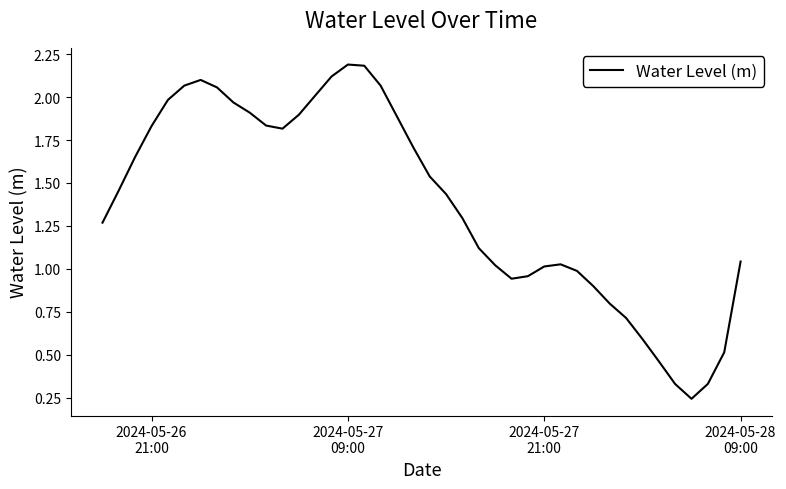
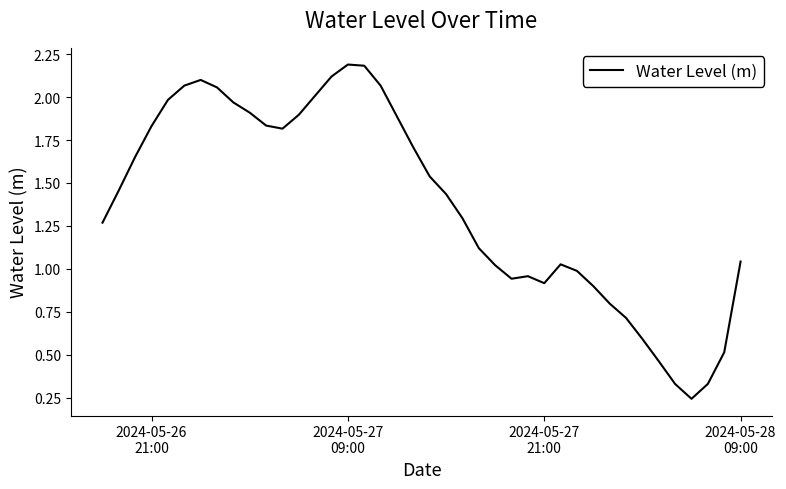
2024-05-27 21:00: 1.01 -> 0.92
